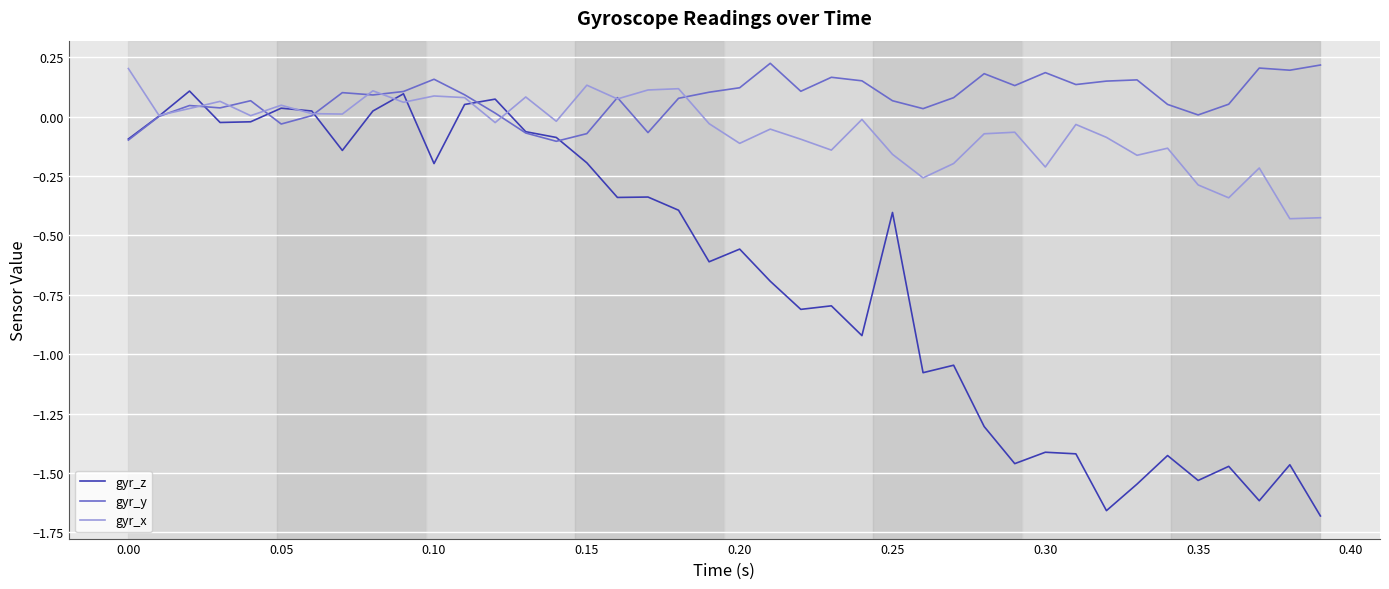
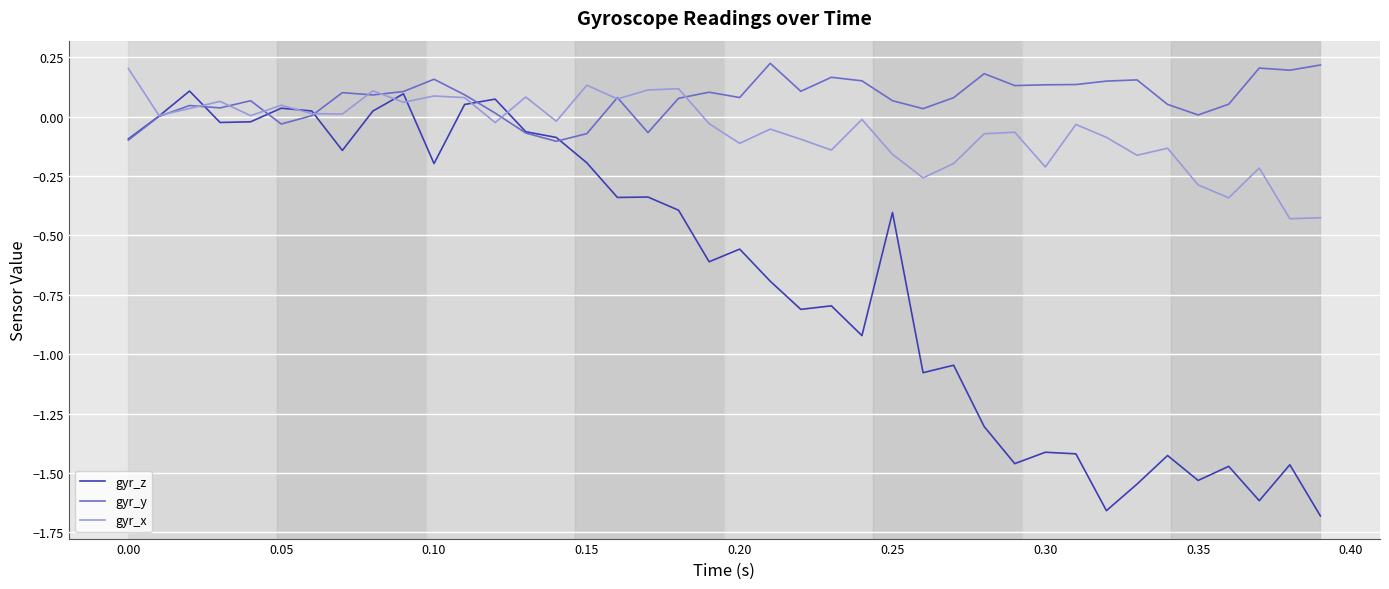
gyr_y, 0.20: 0.12 -> 0.08
gyr_y, 0.30: 0.19 -> 0.13
